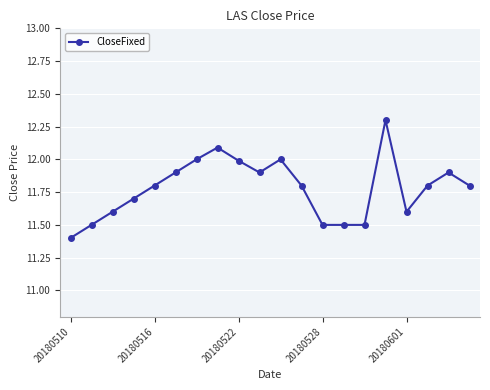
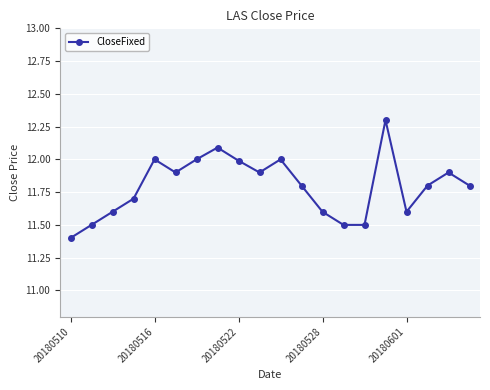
20180516: 11.8 -> 12.0
20180528: 11.5 -> 11.6
